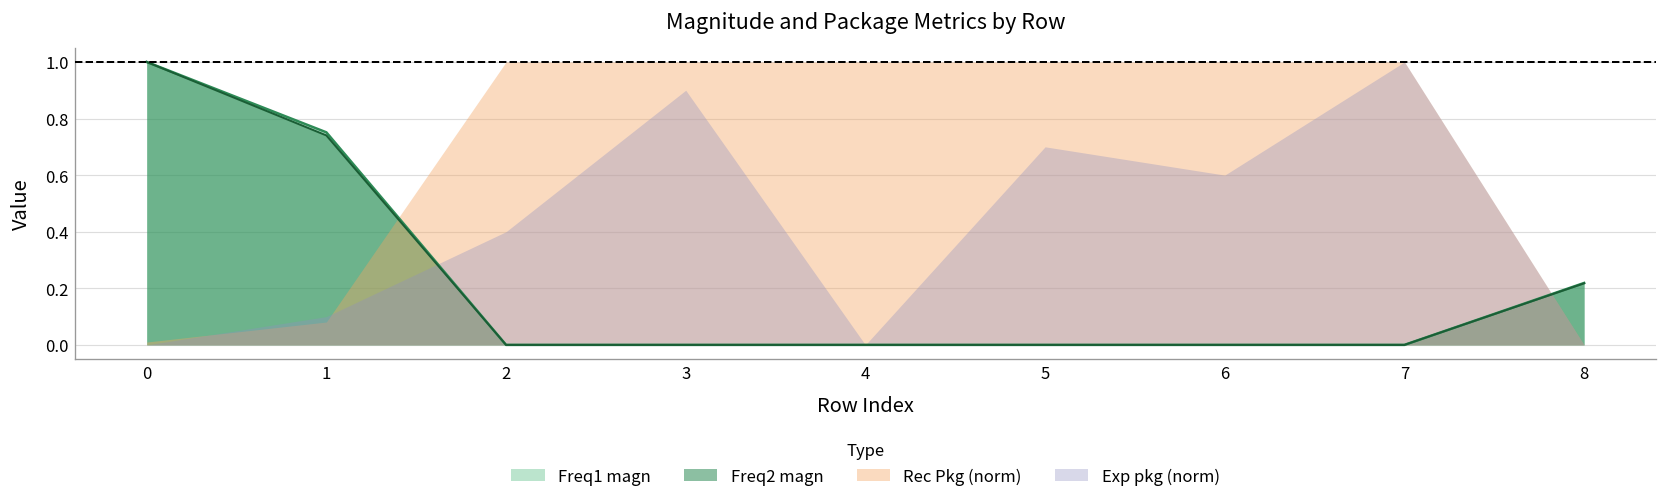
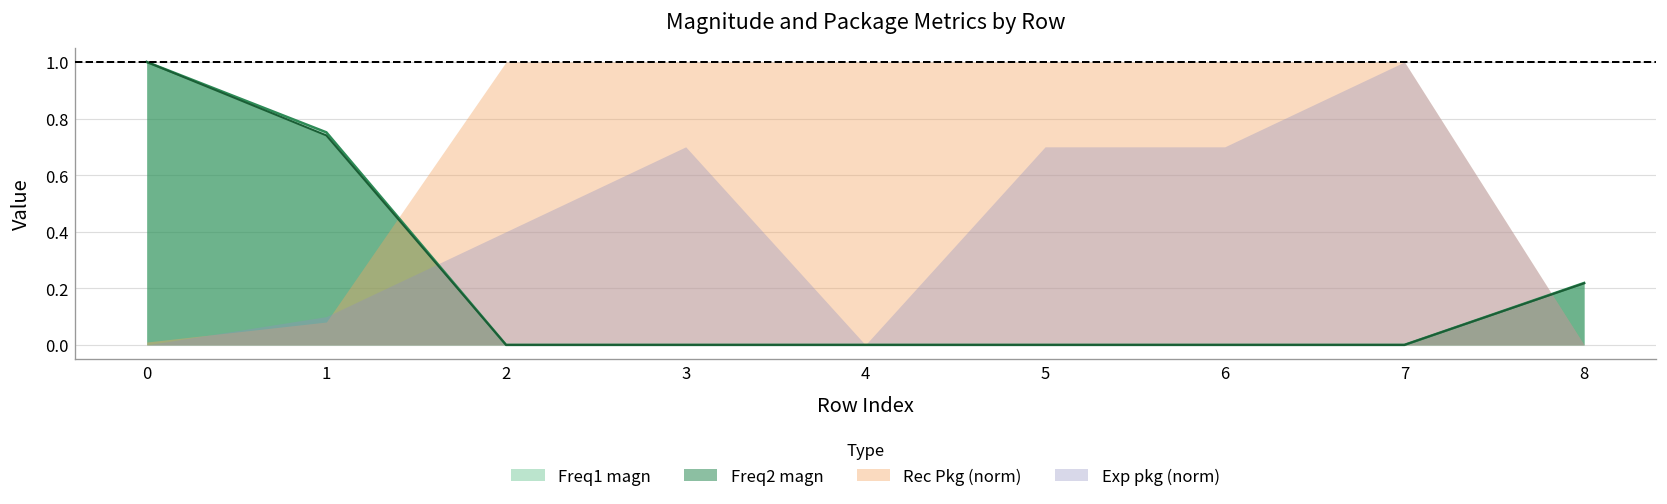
Exp pkg (norm), 3: 0.90 -> 0.70
Exp pkg (norm), 6: 0.60 -> 0.70
